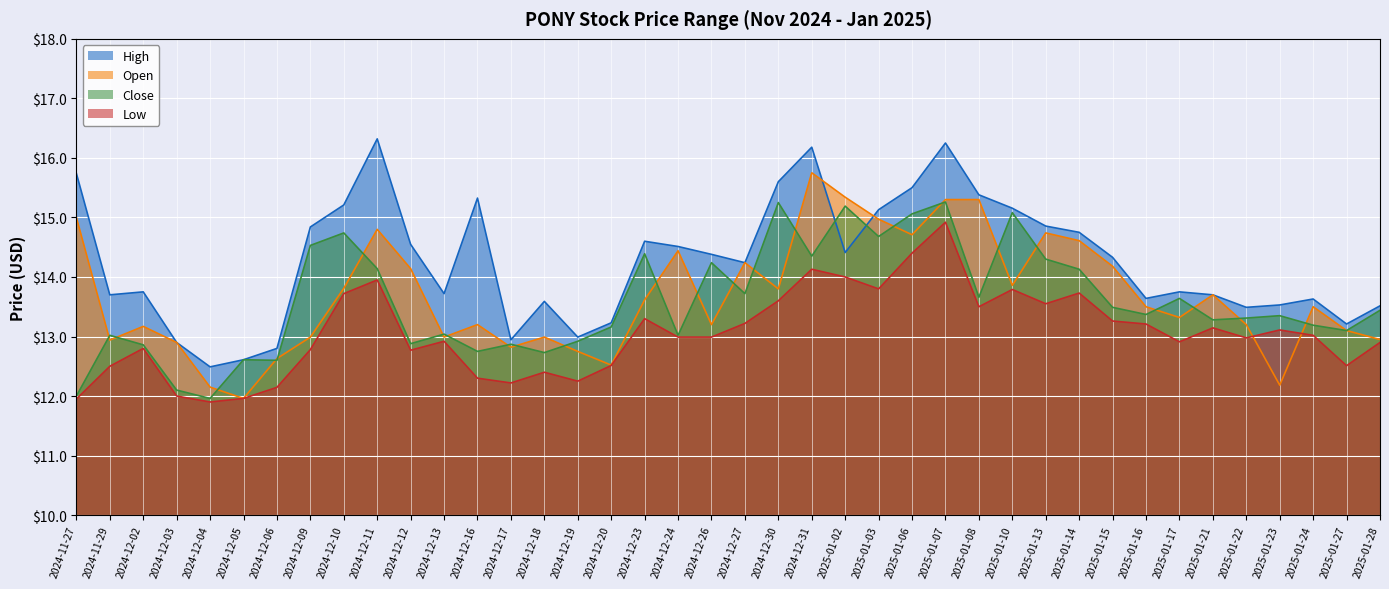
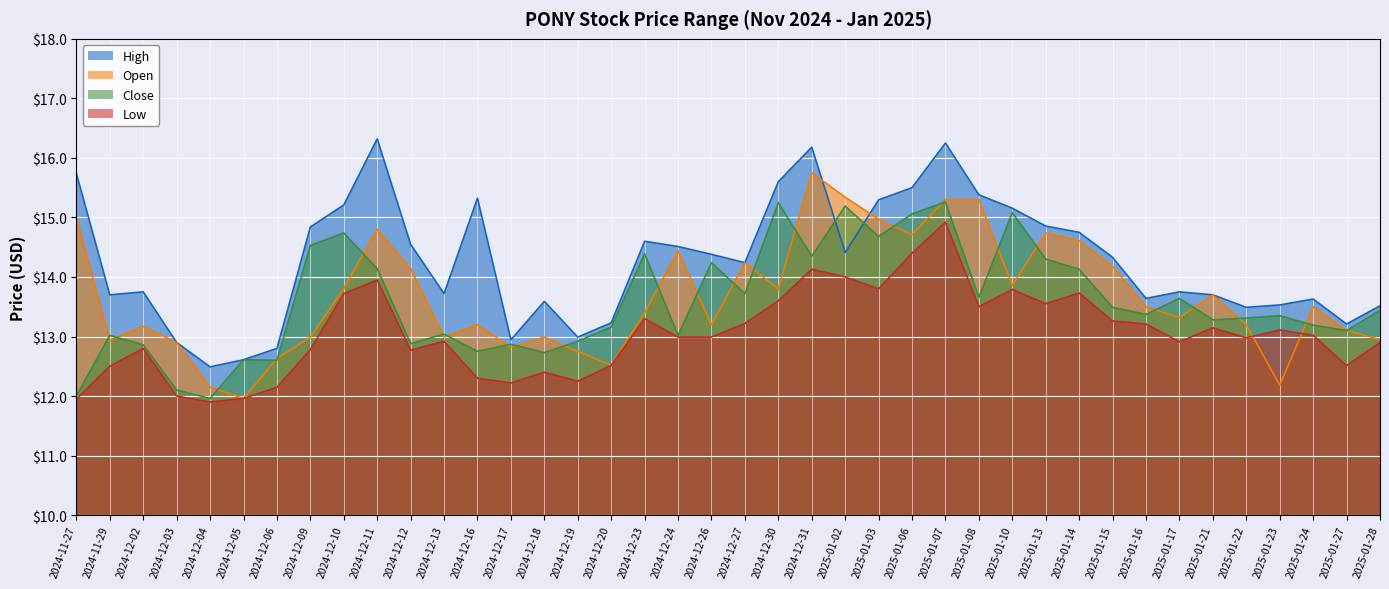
Open, 2024-12-23: $13.6 -> $13.4
High, 2025-01-03: $15.1 -> $15.3
